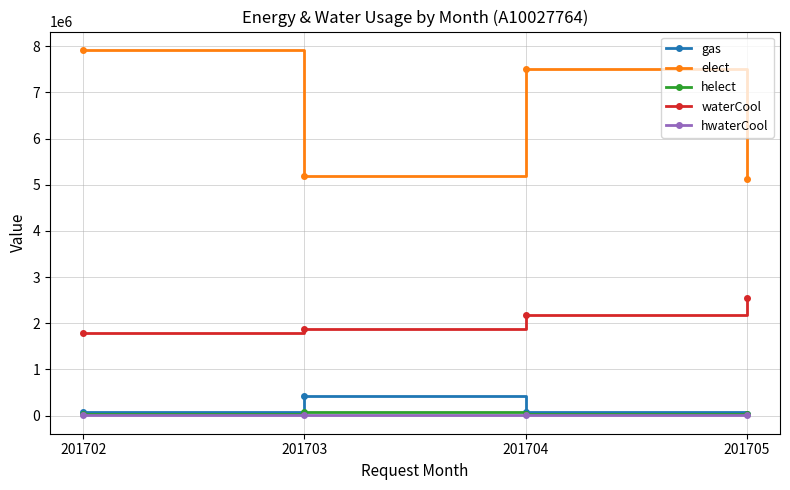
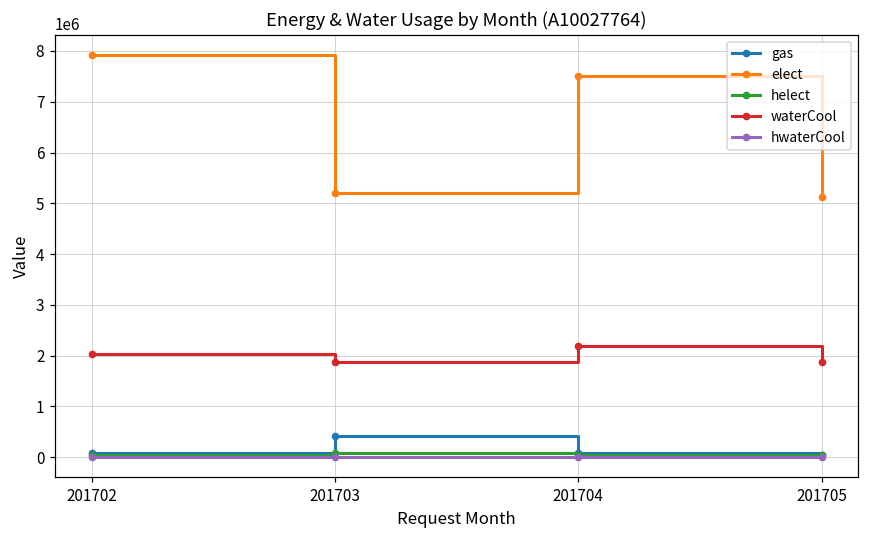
waterCool, 201702: 1800000 -> 2000000
waterCool, 201705: 2600000 -> 1900000
